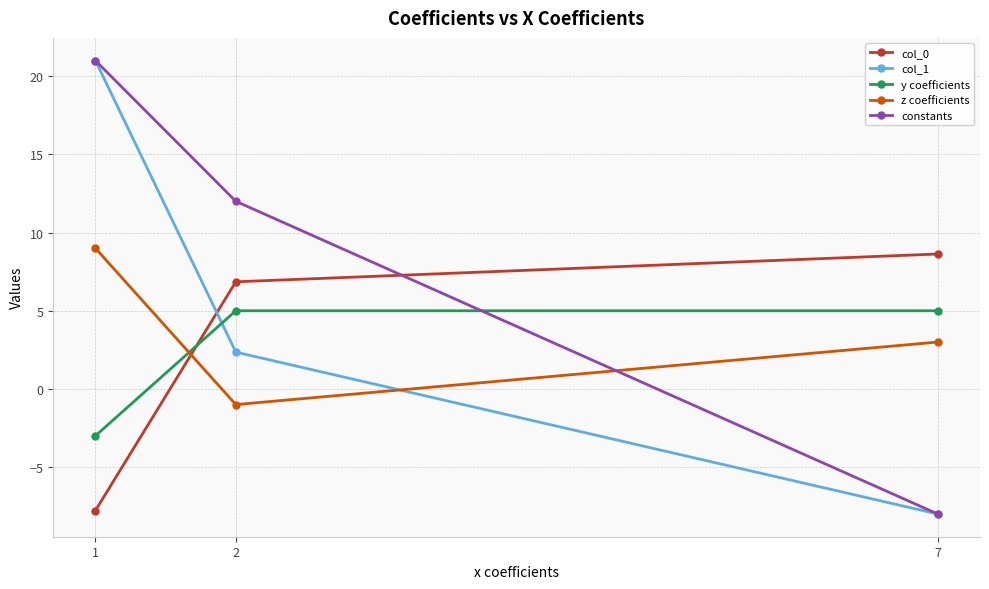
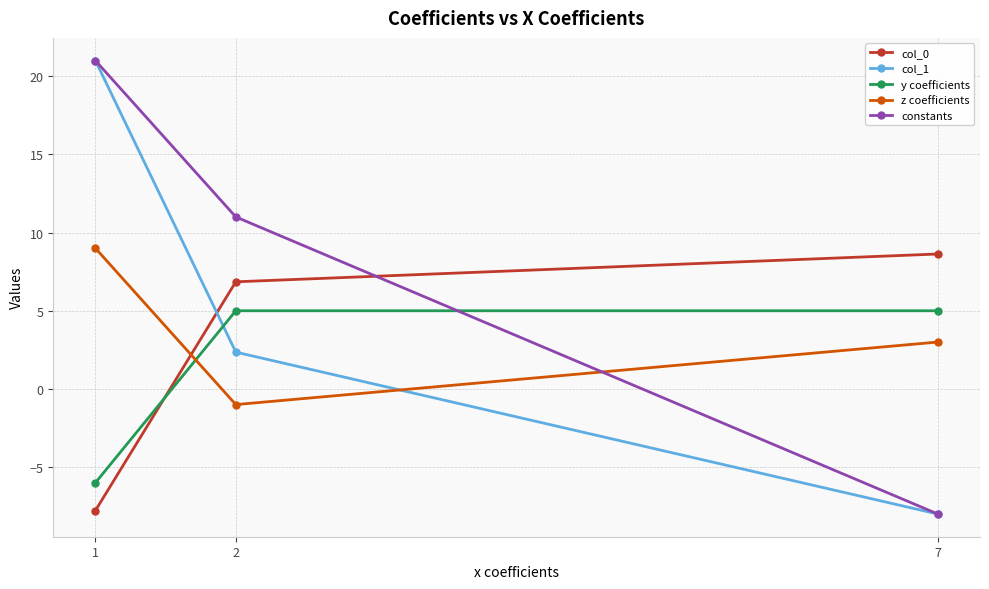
y coefficients, 1: -3 -> -6
constants, 2: 12 -> 11
